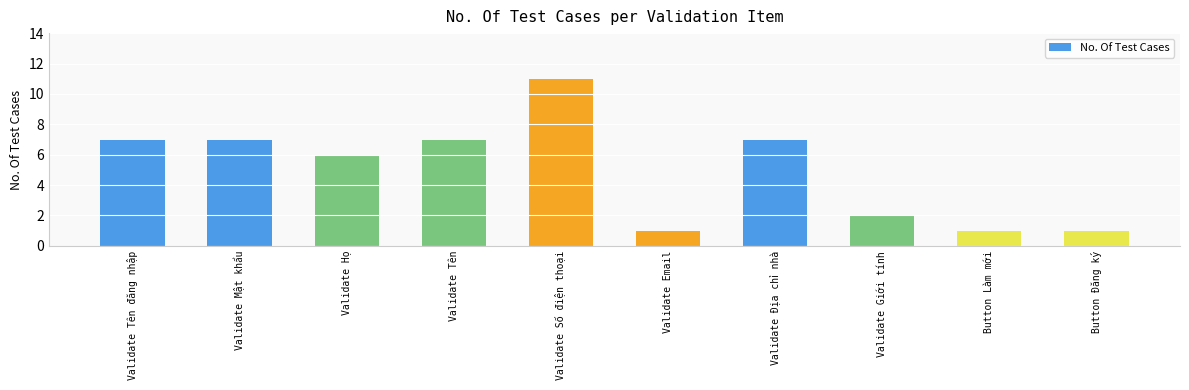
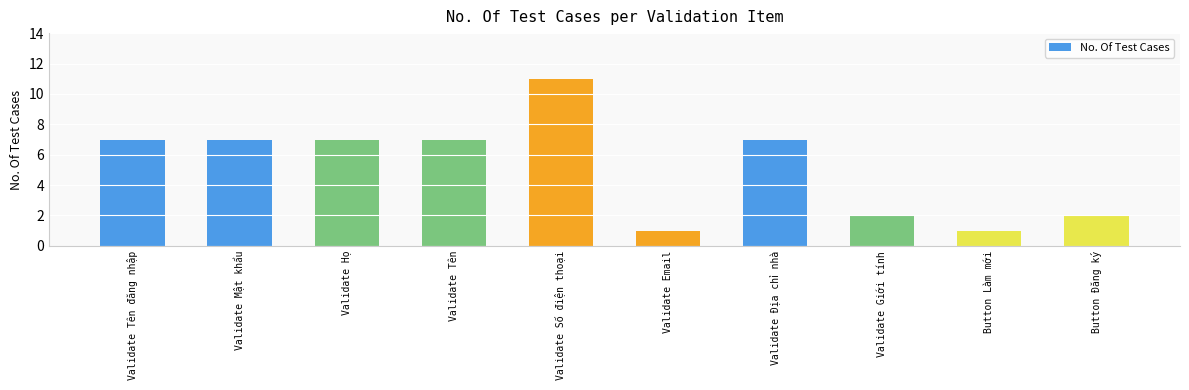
Validate Họ: 6 -> 7
Button Đăng ký: 1 -> 2
